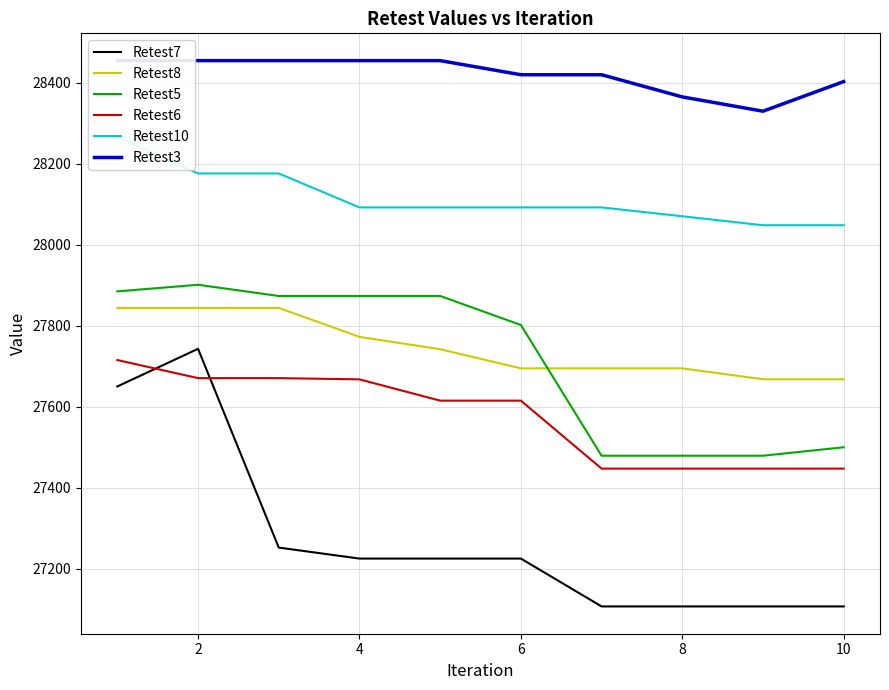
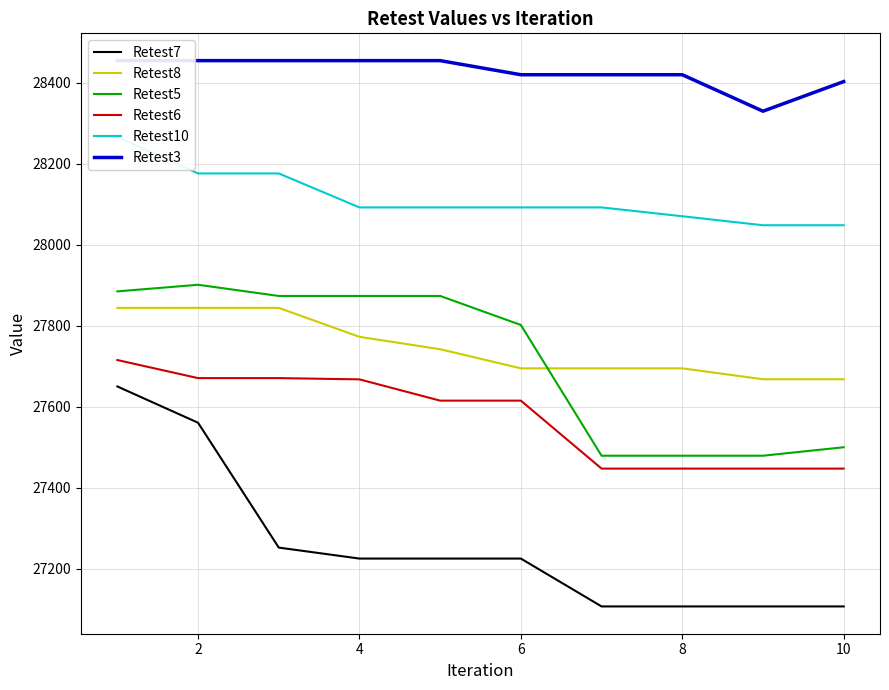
Retest7, 2: 27740 -> 27560
Retest3, 8: 28360 -> 28420
